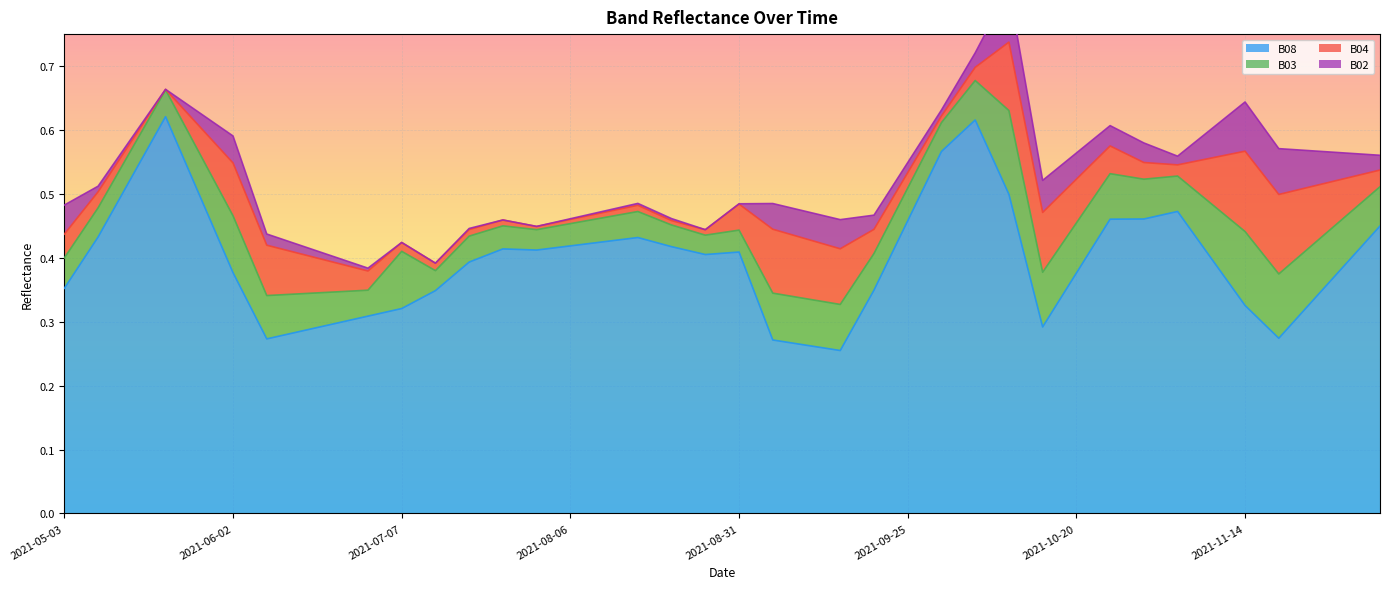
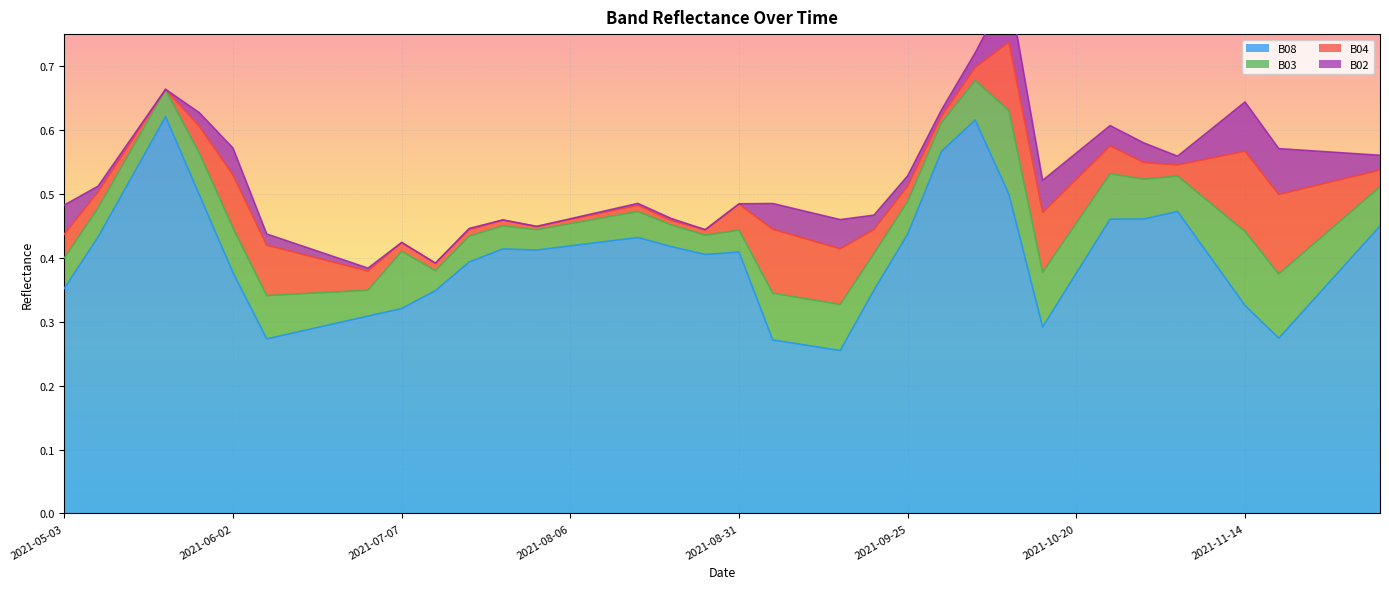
B03, 2021-06-02: 0.09 -> 0.07
B08, 2021-09-25: 0.46 -> 0.44
